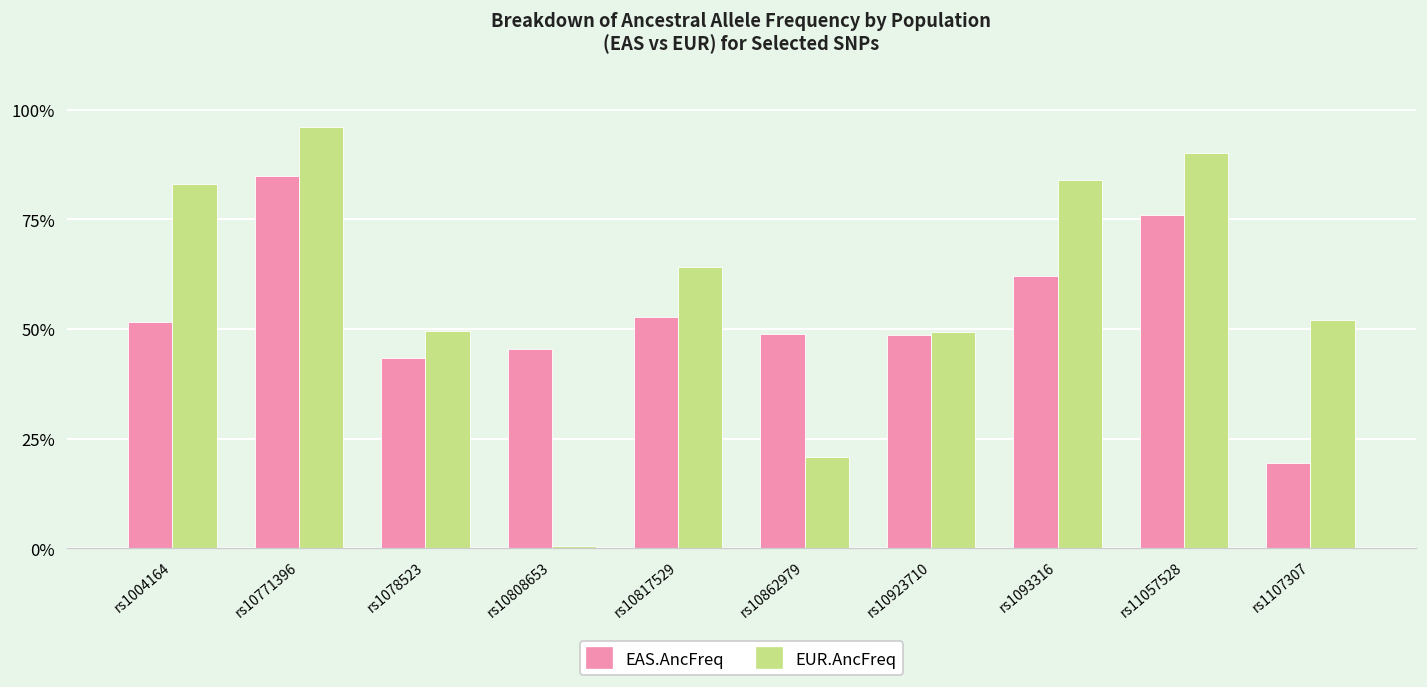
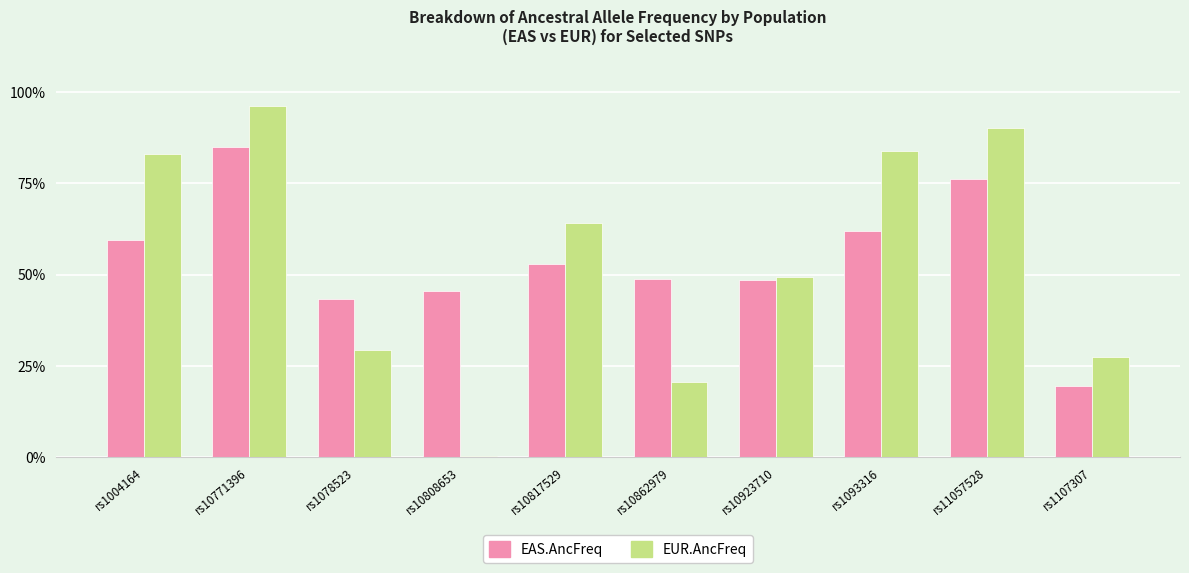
EAS.AncFreq, rs1004164: 52% -> 60%
EUR.AncFreq, rs1078523: 50% -> 30%
EUR.AncFreq, rs1107307: 52% -> 27%
